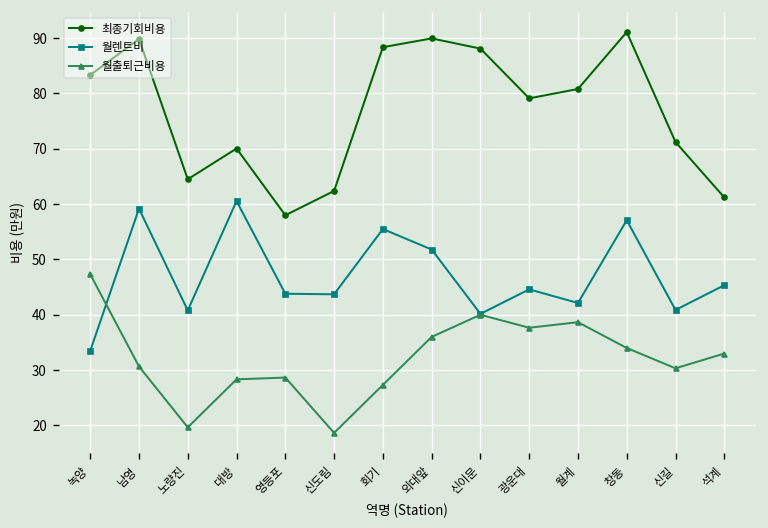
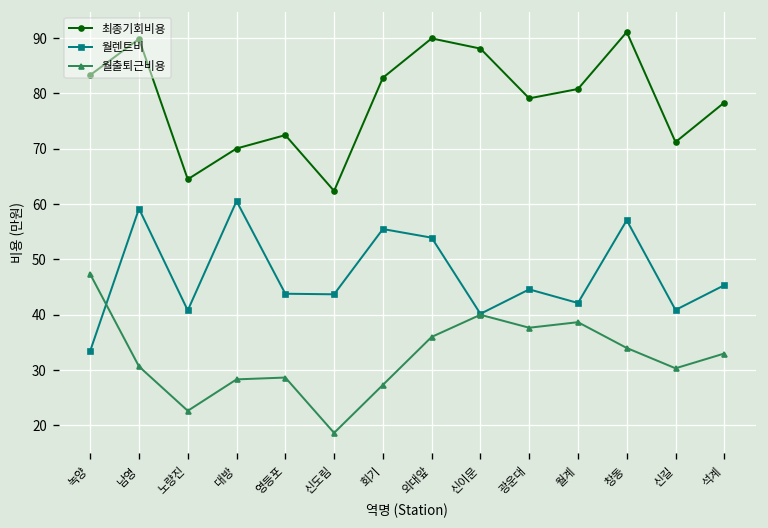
월출퇴근비용, 노량진: 20 -> 23
최종기회비용, 영등포: 58 -> 72
최종기회비용, 회기: 88 -> 83
월렌트비, 외대앞: 52 -> 54
최종기회비용, 석계: 61 -> 78
